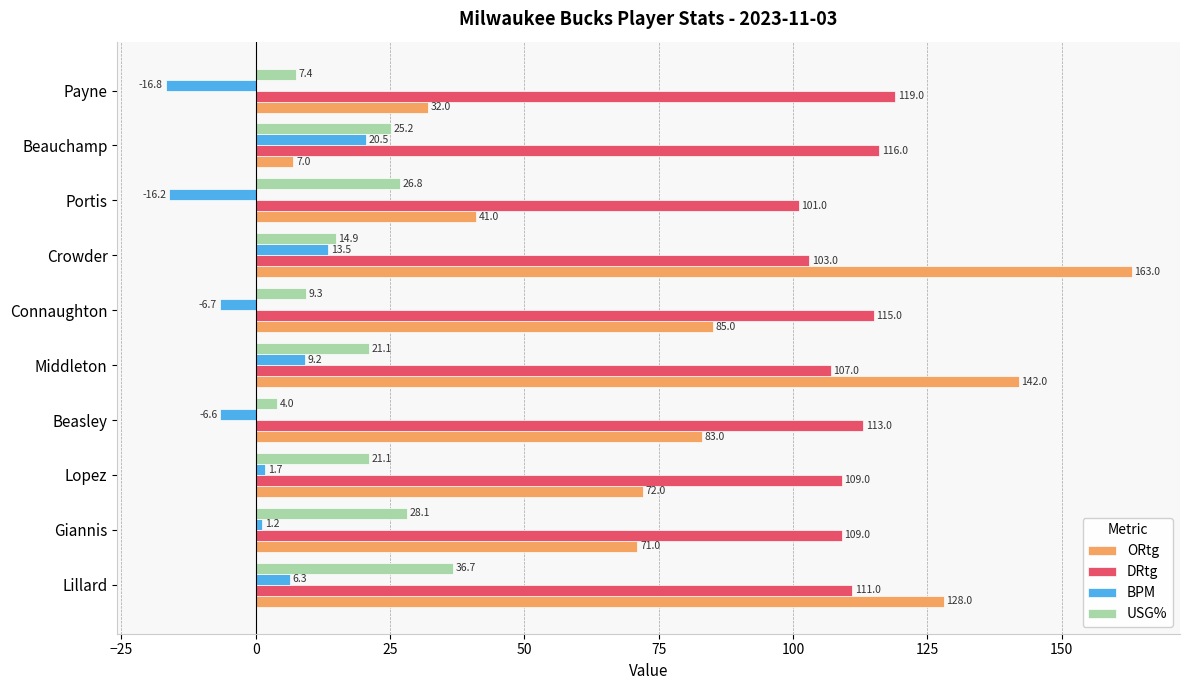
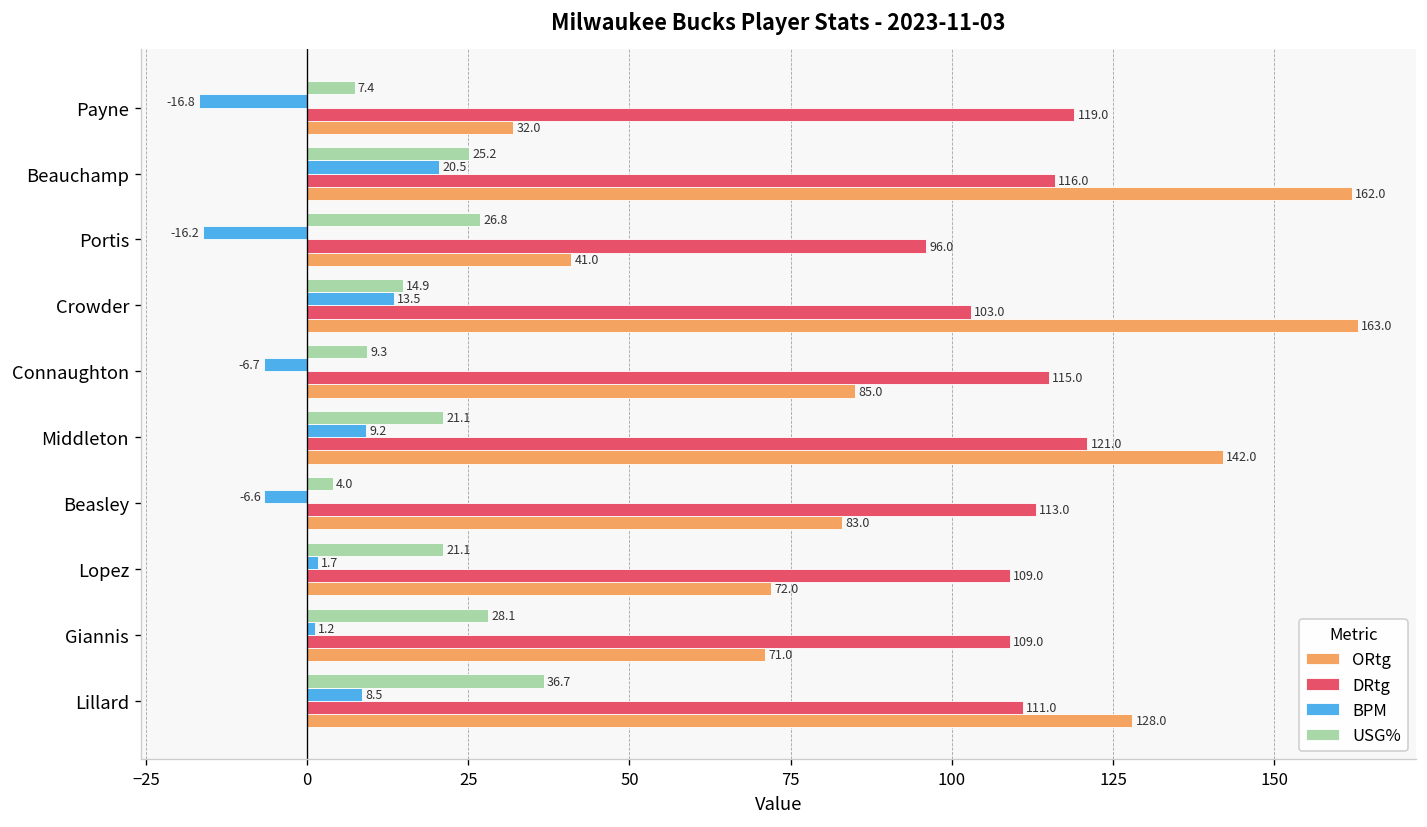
ORtg, Beauchamp: 7.0 -> 162.0
DRtg, Portis: 101.0 -> 96.0
DRtg, Middleton: 107.0 -> 121.0
BPM, Lillard: 6.3 -> 8.5
